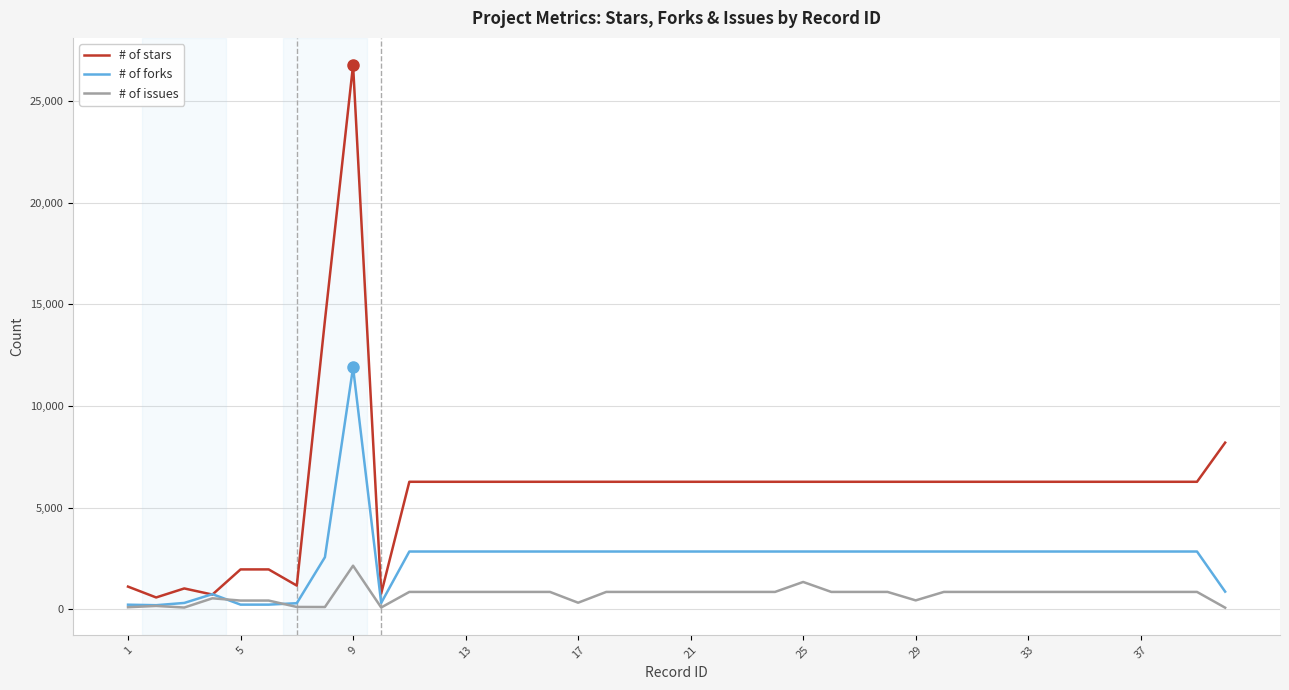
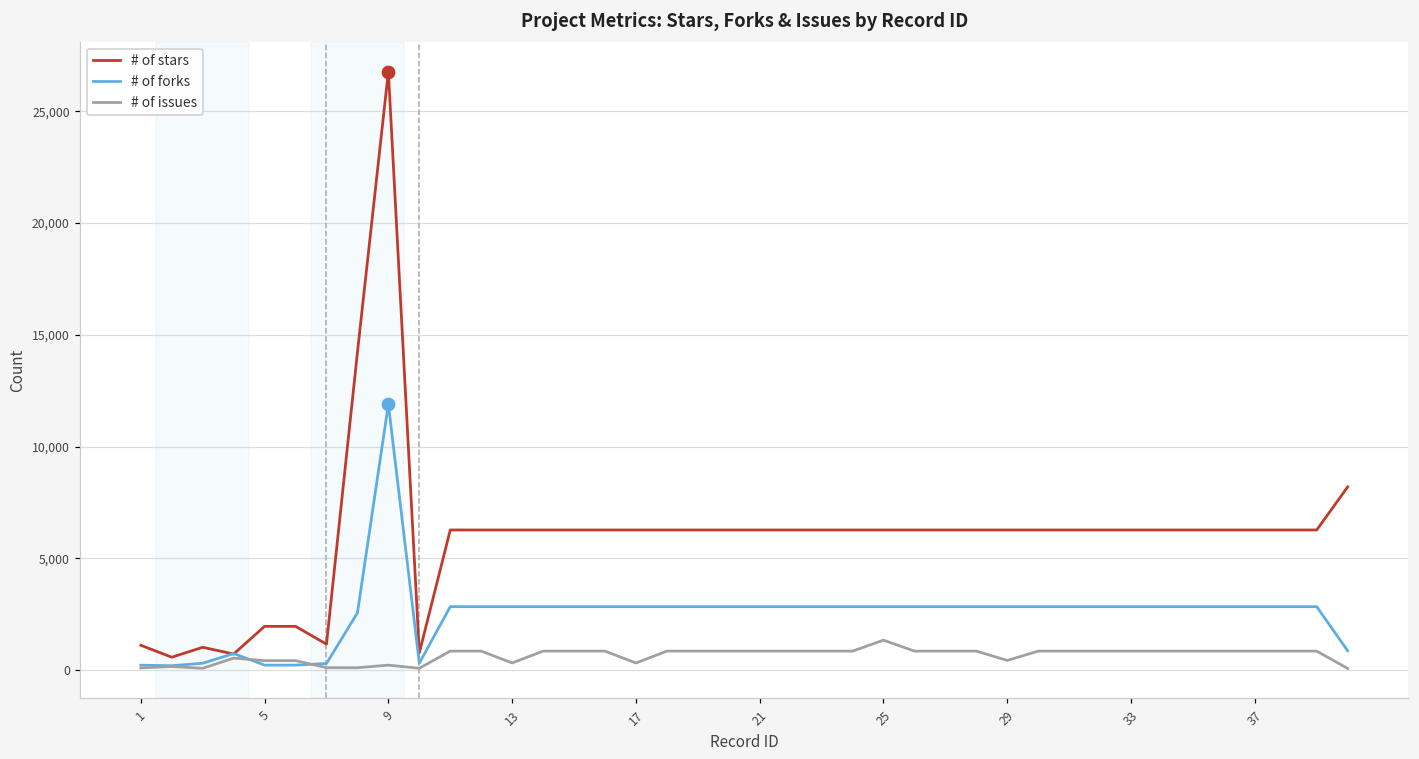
# of issues, 9: 2,100 -> 200
# of issues, 13: 900 -> 300
